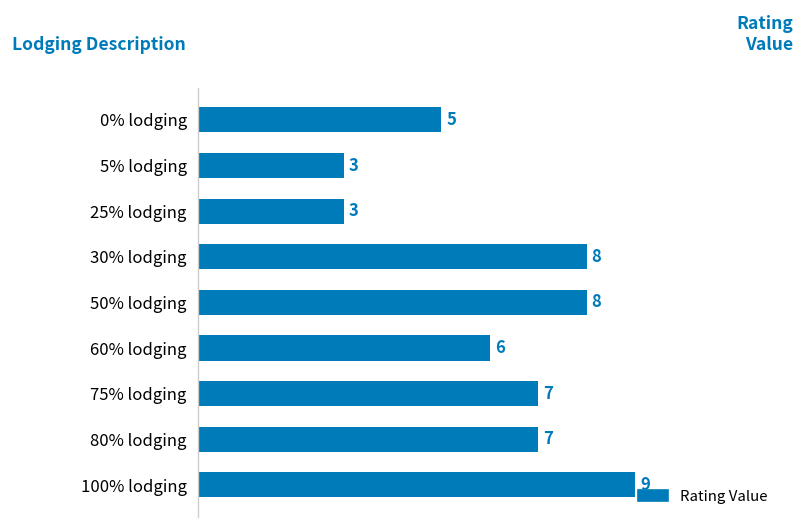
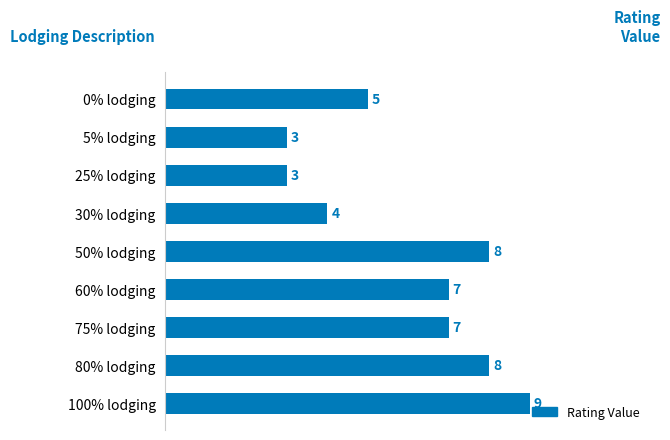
30% lodging: 8 -> 4
60% lodging: 6 -> 7
80% lodging: 7 -> 8
